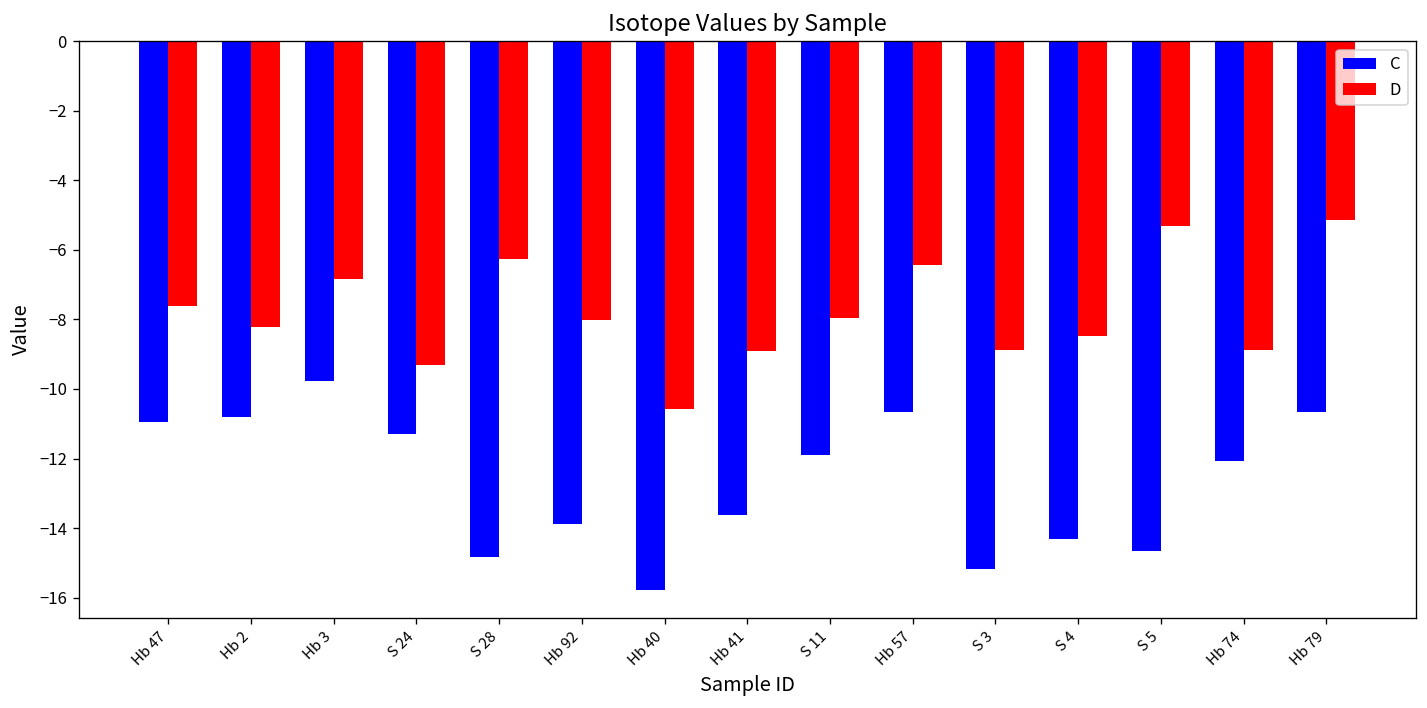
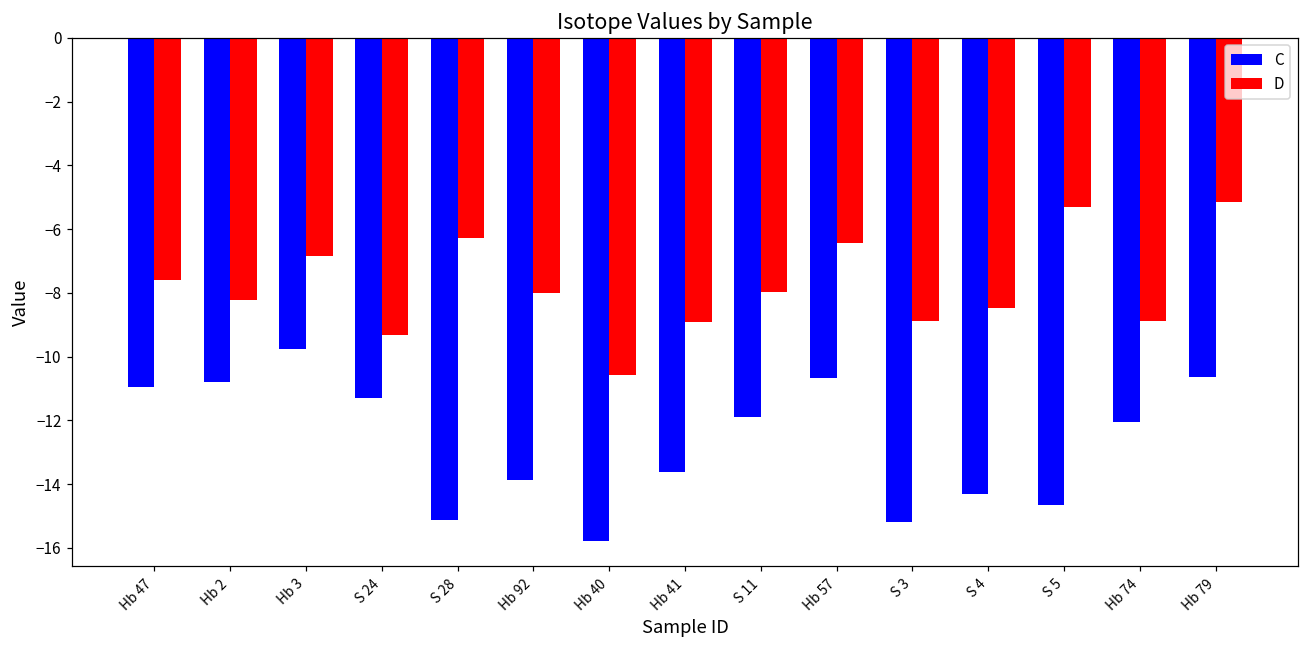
C, S 28: -14.8 -> -15.1
